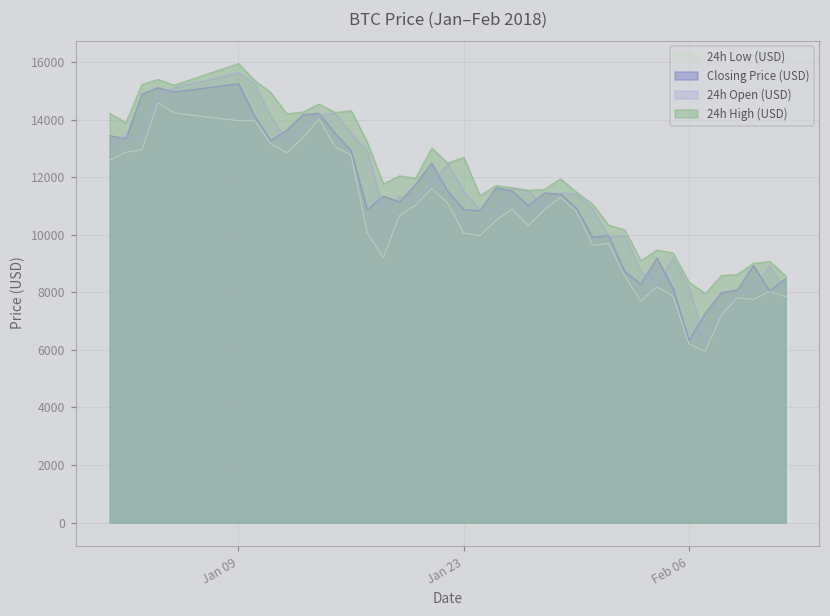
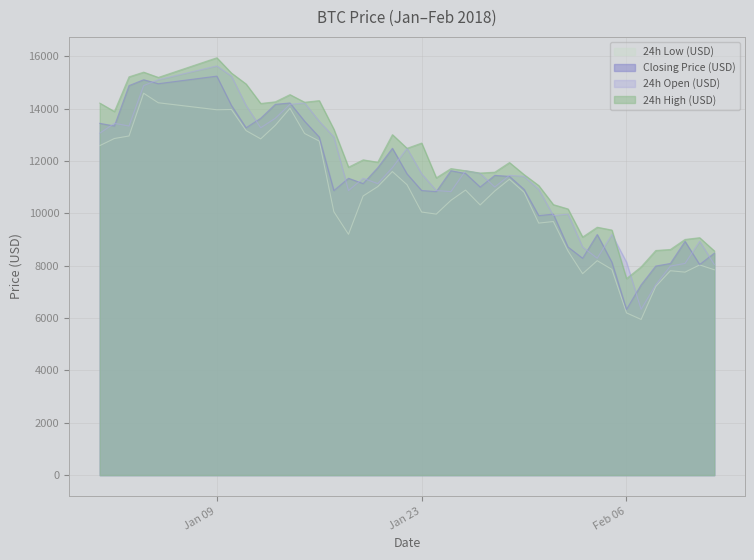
24h High (USD), Feb 06: 8300 -> 7500
